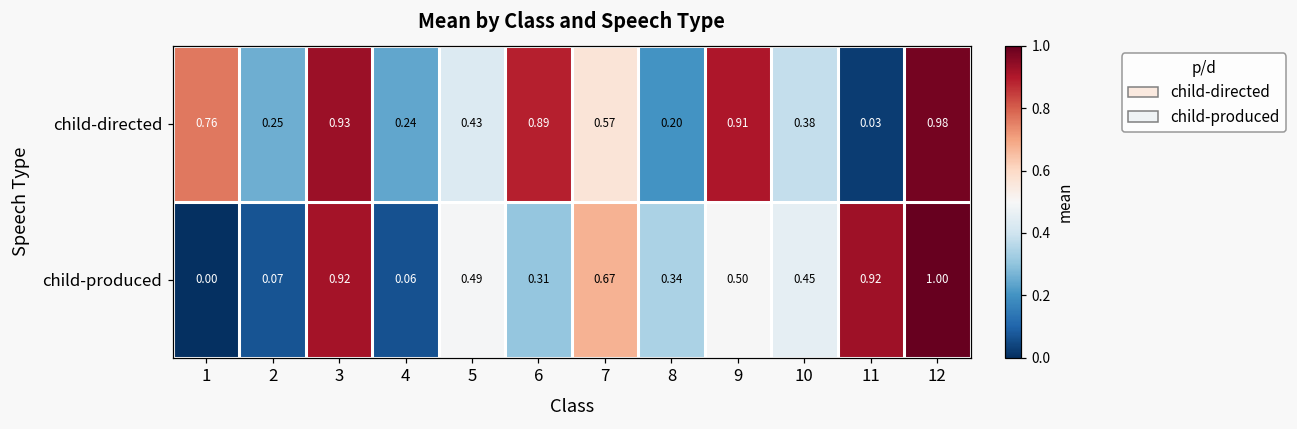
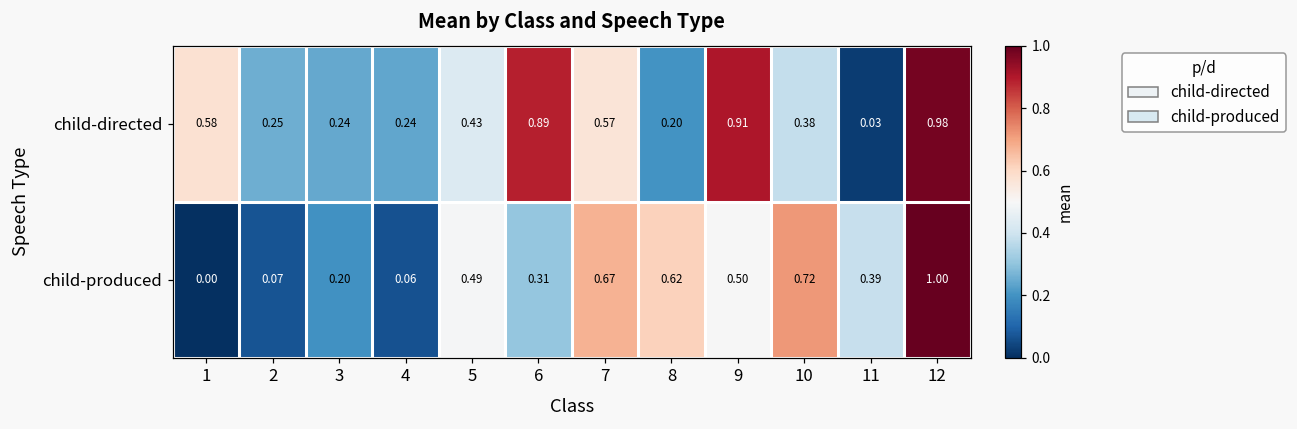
child-directed, 1: 0.76 -> 0.58
child-directed, 3: 0.93 -> 0.24
child-produced, 3: 0.92 -> 0.20
child-produced, 8: 0.34 -> 0.62
child-produced, 10: 0.45 -> 0.72
child-produced, 11: 0.92 -> 0.39
